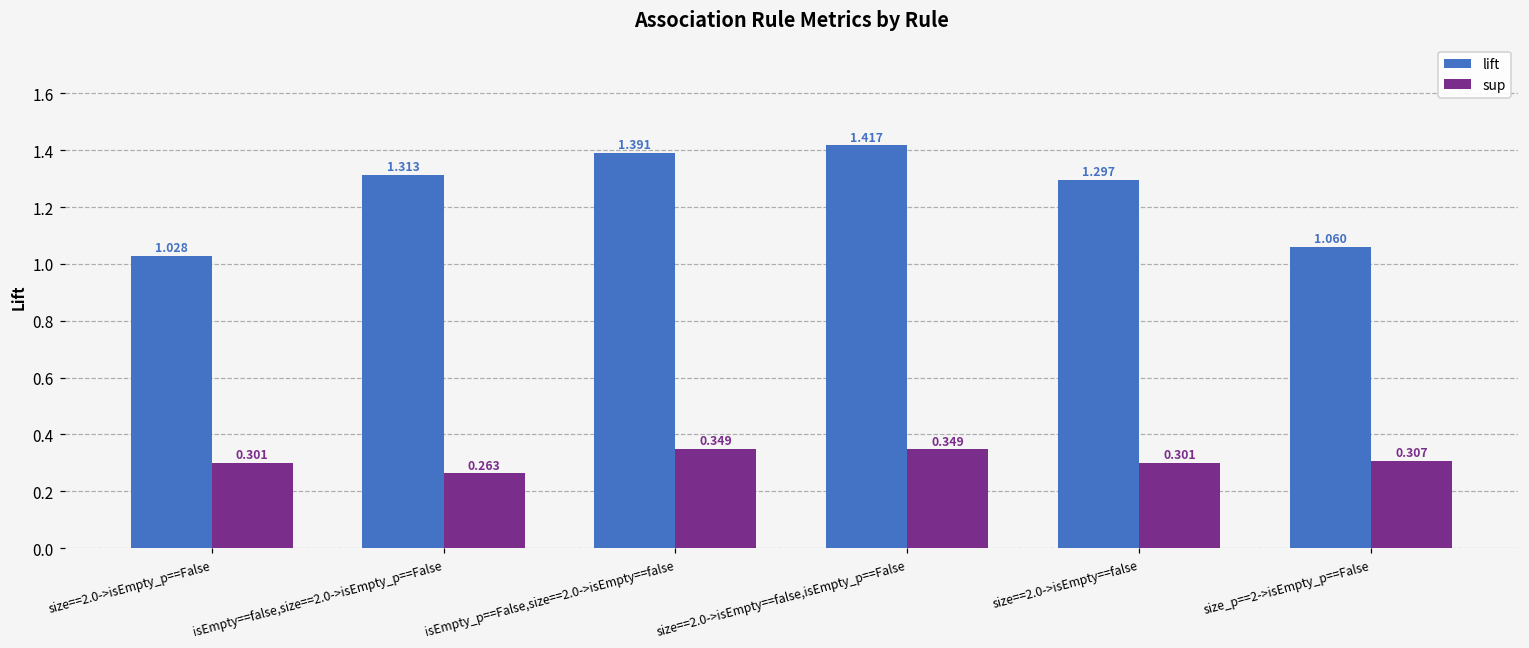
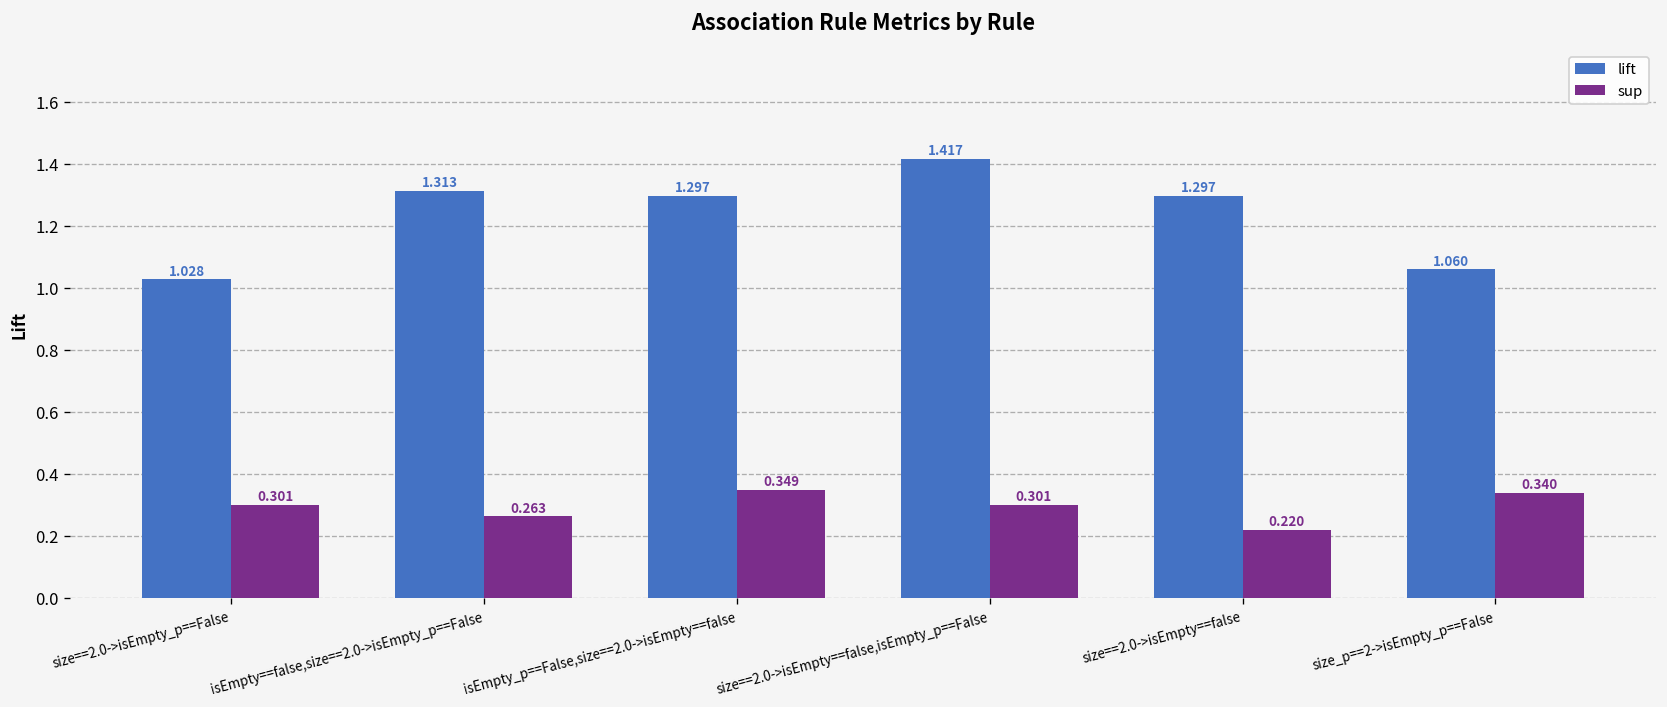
lift, isEmpty_p==False,size==2.0->isEmpty==false: 1.391 -> 1.297
sup, size==2.0->isEmpty==false,isEmpty_p==False: 0.349 -> 0.301
sup, size==2.0->isEmpty==false: 0.301 -> 0.220
sup, size_p==2->isEmpty_p==False: 0.307 -> 0.340
